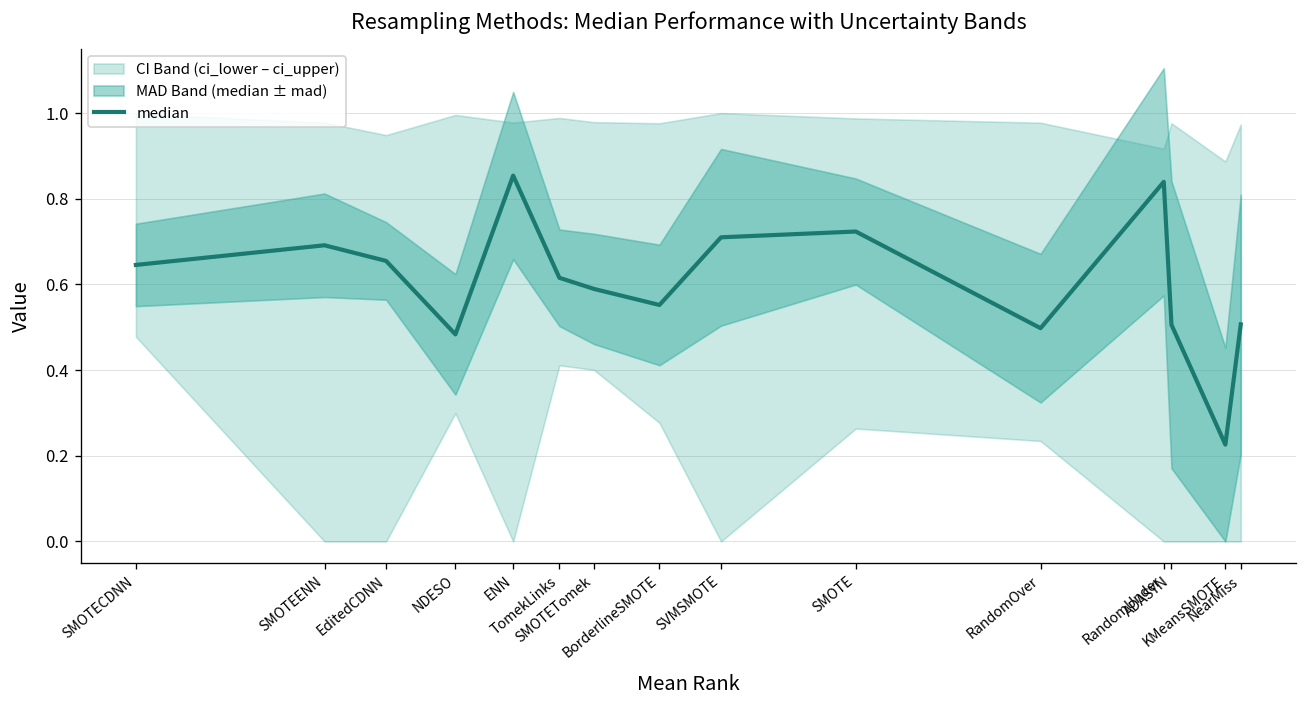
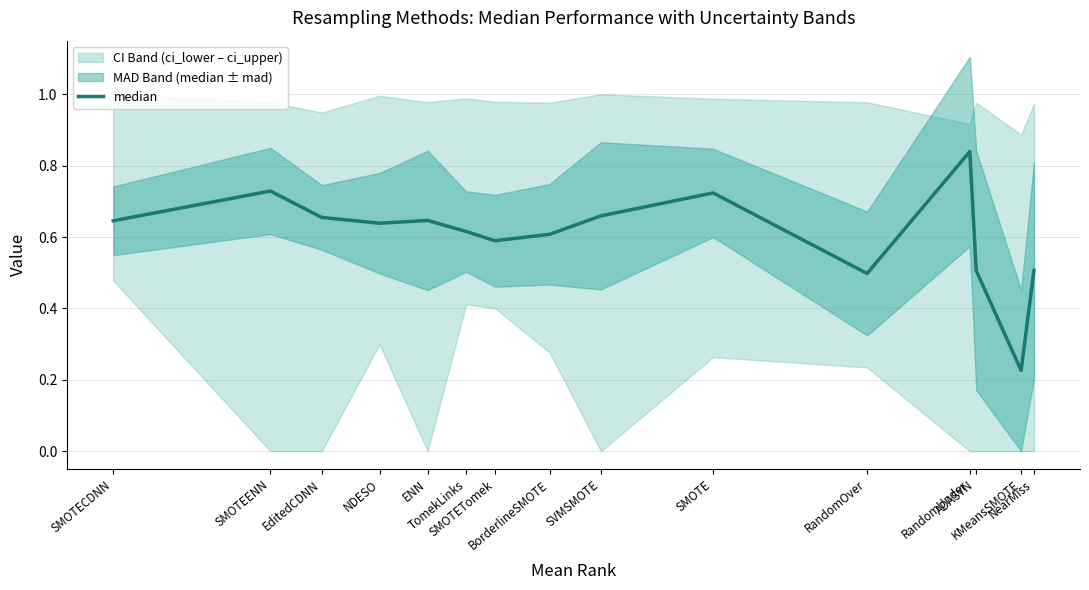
median, SMOTEENN: 0.69 -> 0.73
median, NDESO: 0.48 -> 0.64
median, ENN: 0.85 -> 0.65
median, BorderlineSMOTE: 0.55 -> 0.61
median, SVMSMOTE: 0.71 -> 0.66
